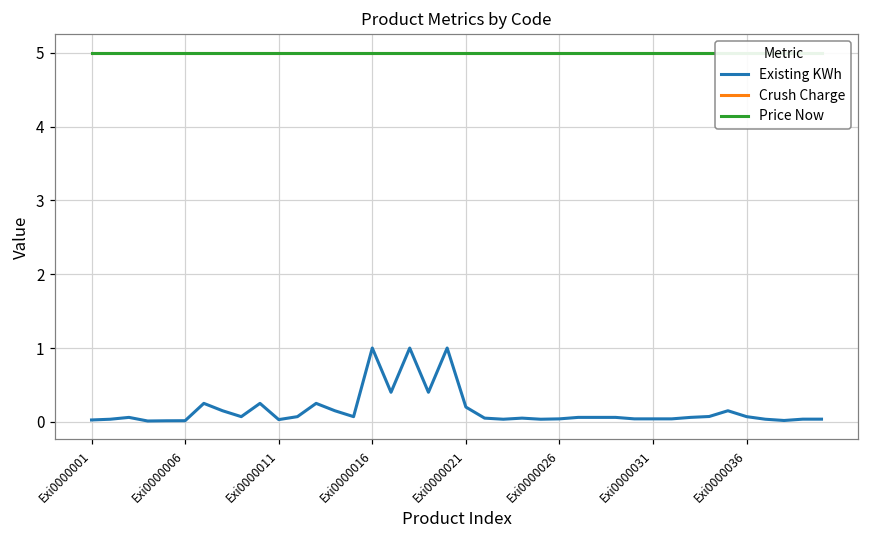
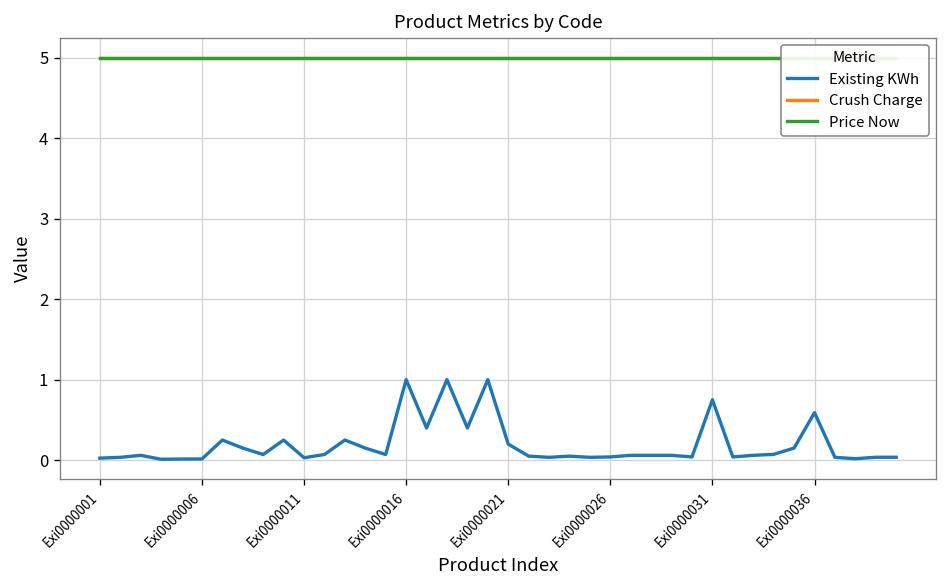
Existing KWh, Exi0000031: 0.0 -> 0.8
Existing KWh, Exi0000036: 0.1 -> 0.6
